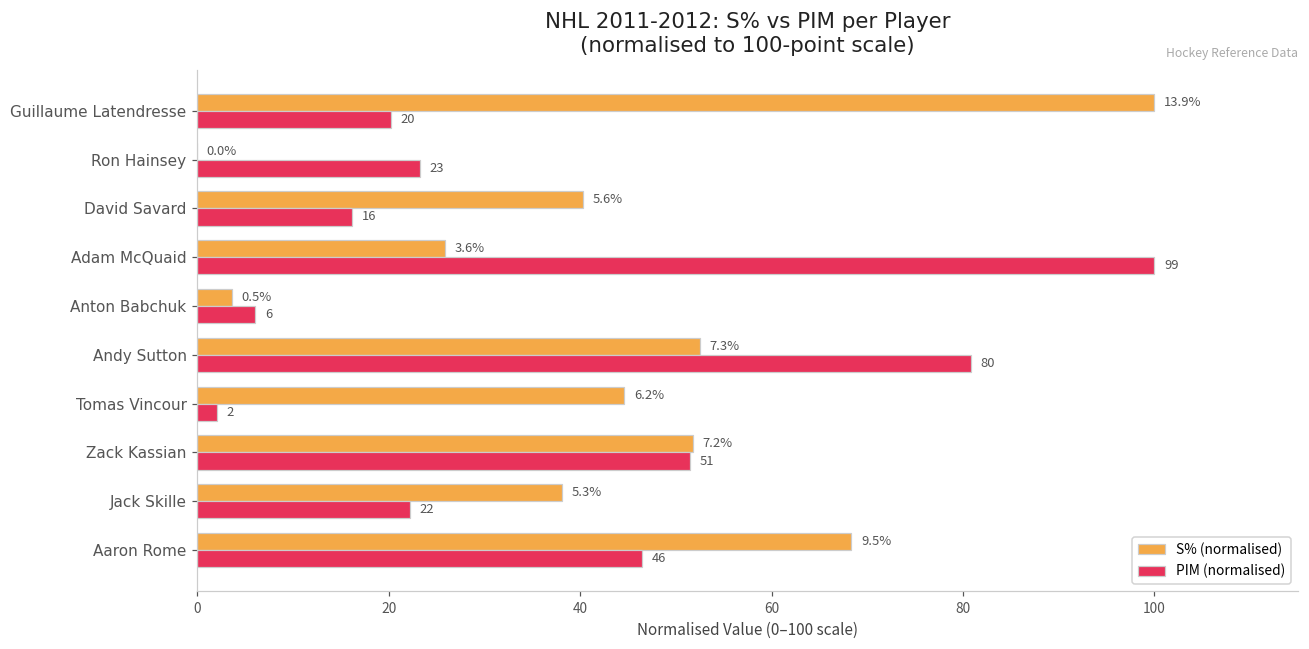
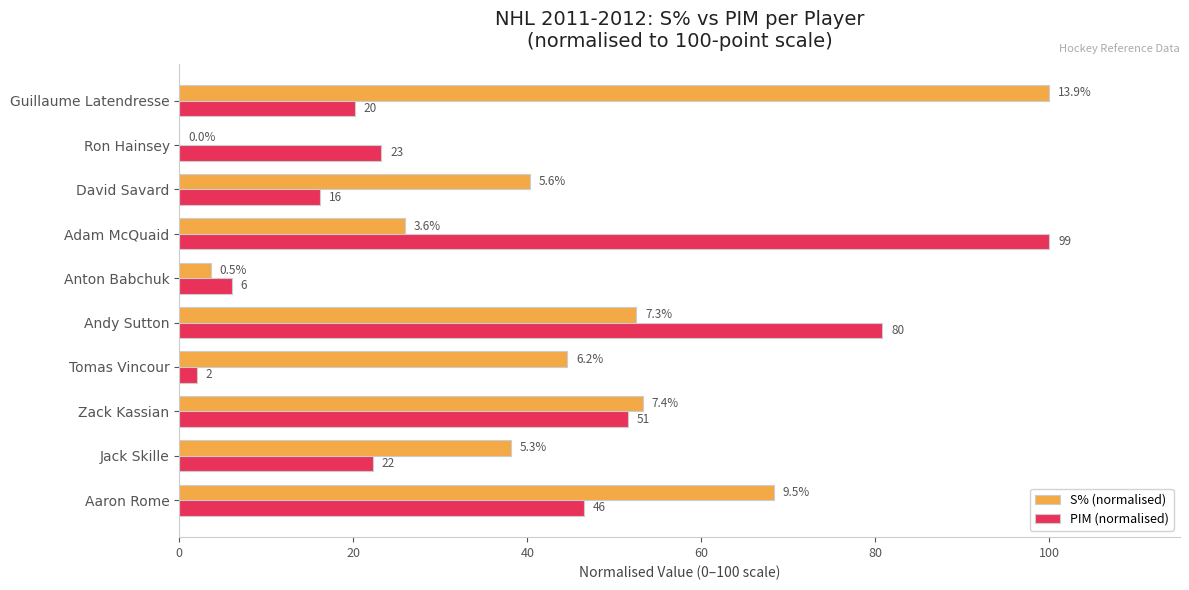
S% (normalised), Zack Kassian: 7.2% -> 7.4%
